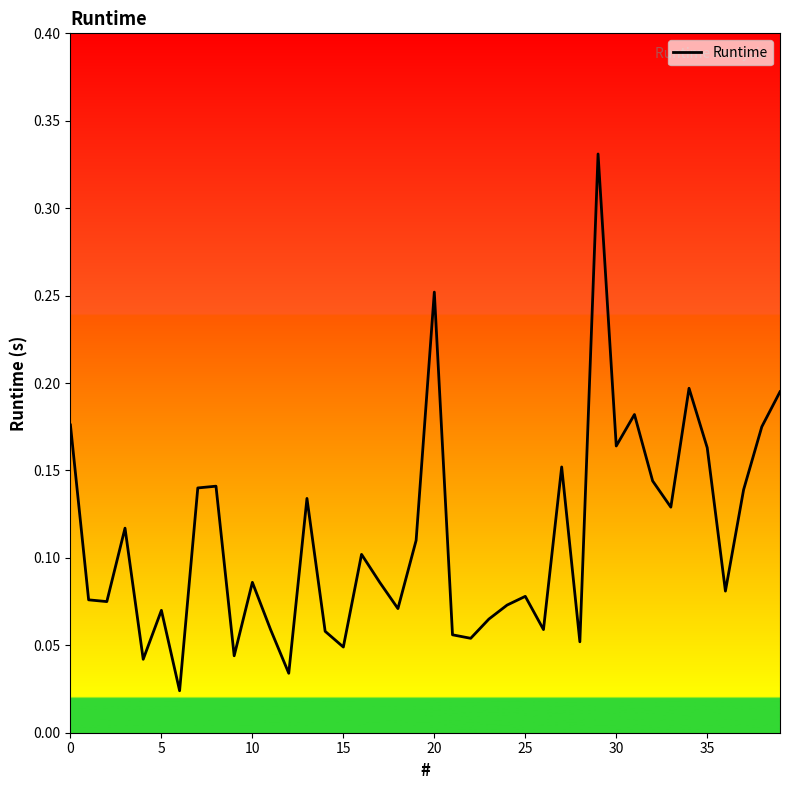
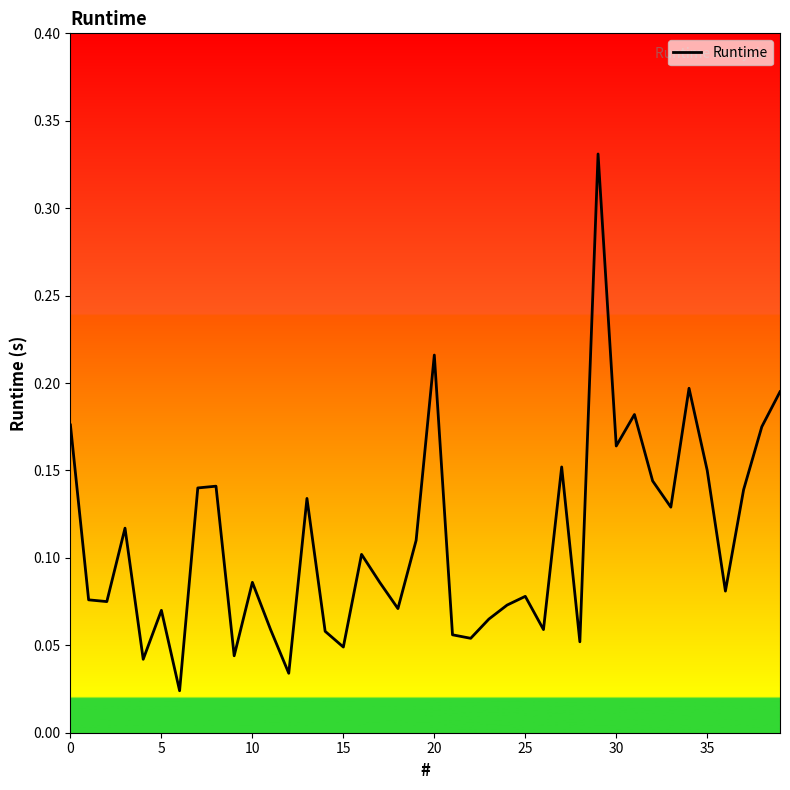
20: 0.252 -> 0.216
35: 0.163 -> 0.150
